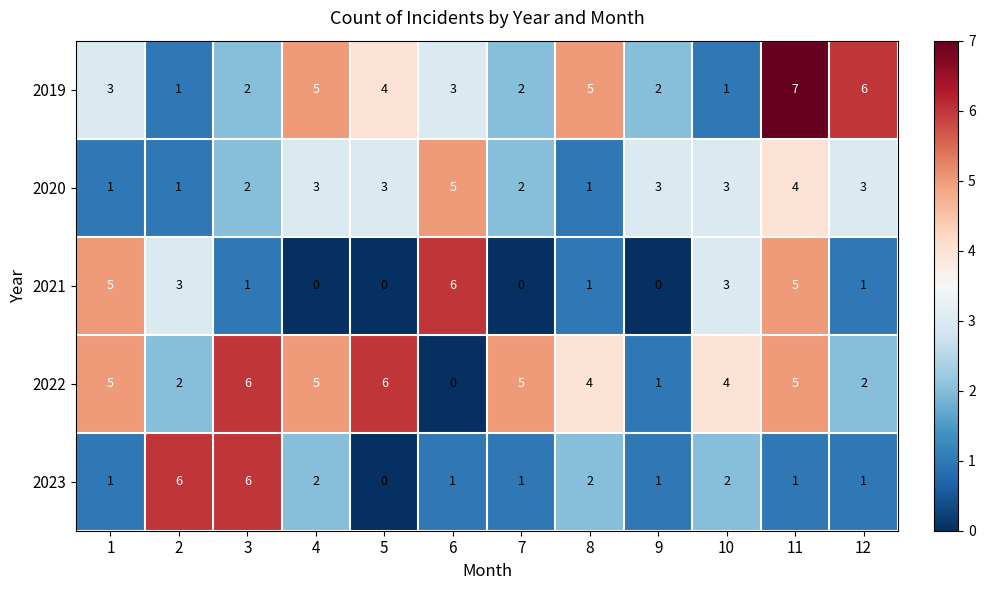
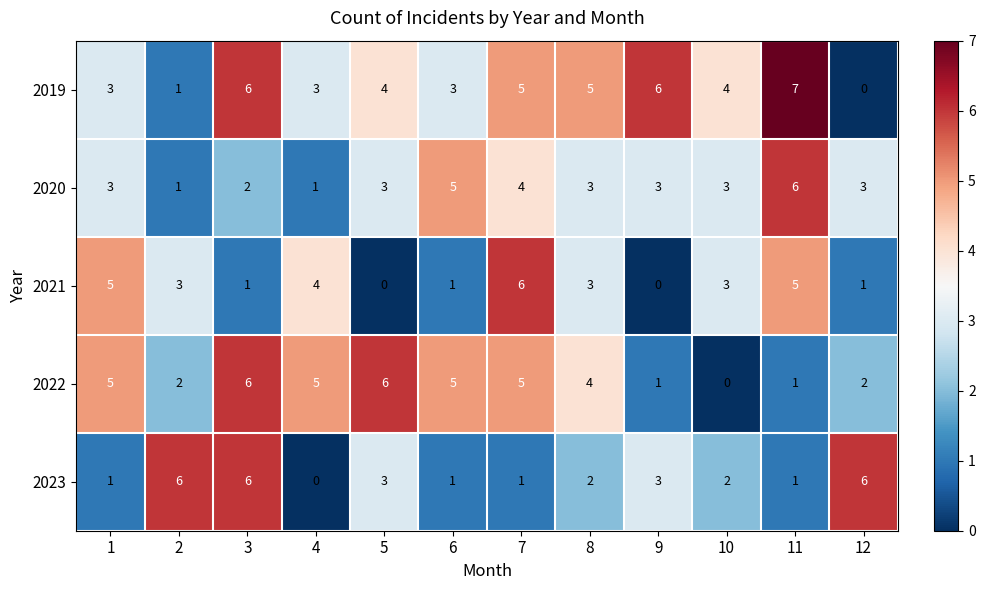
2019, 3: 2 -> 6
2019, 4: 5 -> 3
2019, 7: 2 -> 5
2019, 9: 2 -> 6
2019, 10: 1 -> 4
2019, 12: 6 -> 0
2020, 1: 1 -> 3
2020, 4: 3 -> 1
2020, 7: 2 -> 4
2020, 8: 1 -> 3
2020, 11: 4 -> 6
2021, 4: 0 -> 4
2021, 6: 6 -> 1
2021, 7: 0 -> 6
2021, 8: 1 -> 3
2022, 6: 0 -> 5
2022, 10: 4 -> 0
2022, 11: 5 -> 1
2023, 4: 2 -> 0
2023, 5: 0 -> 3
2023, 9: 1 -> 3
2023, 12: 1 -> 6
